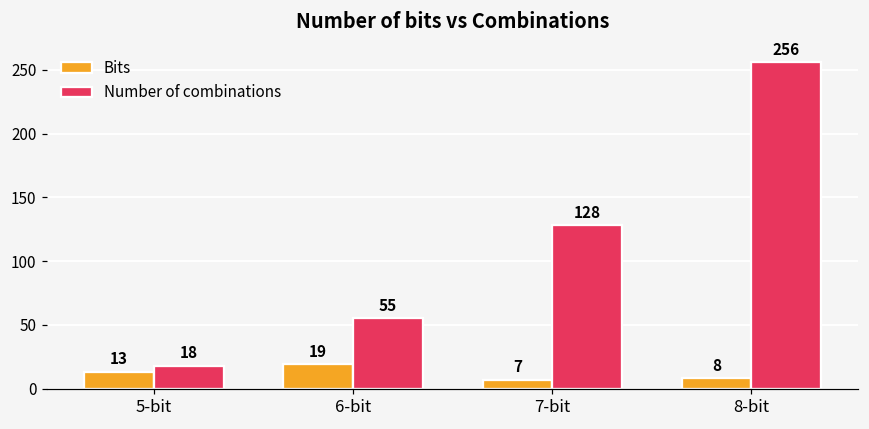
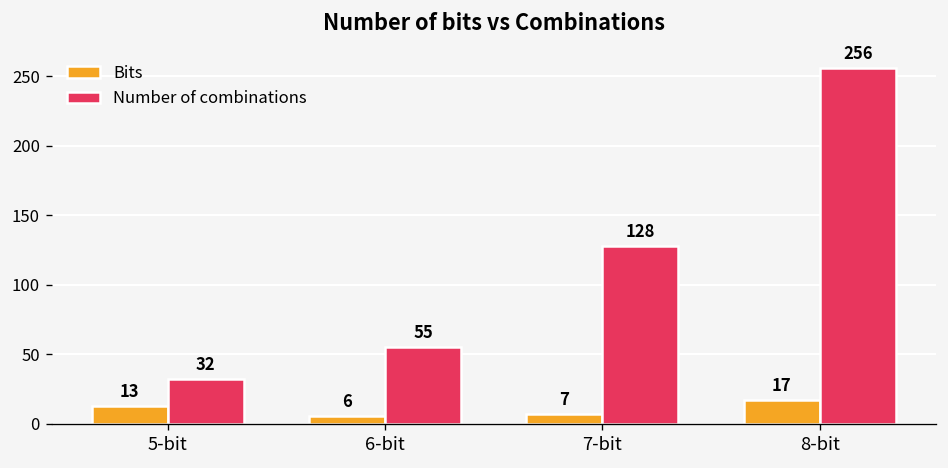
Number of combinations, 5-bit: 18 -> 32
Bits, 6-bit: 19 -> 6
Bits, 8-bit: 8 -> 17
